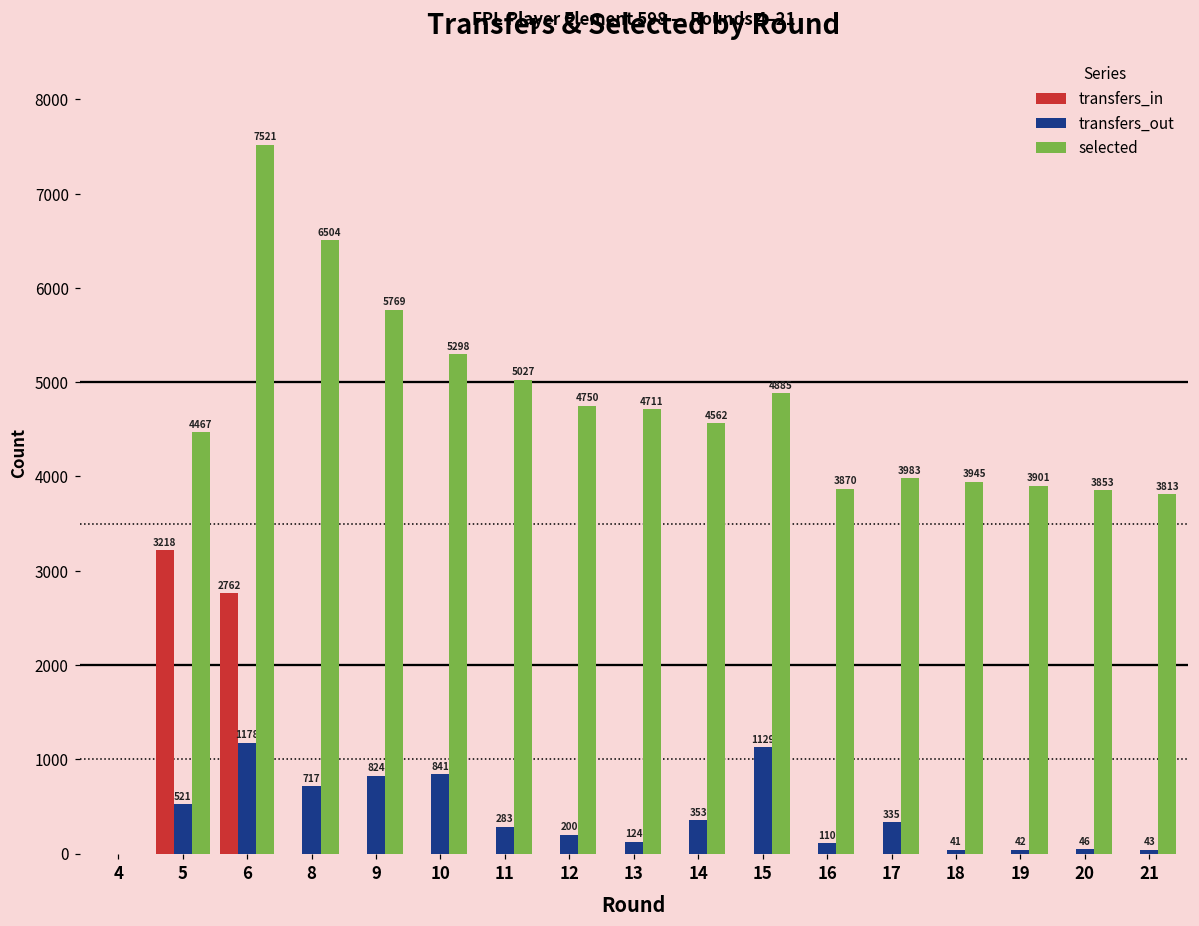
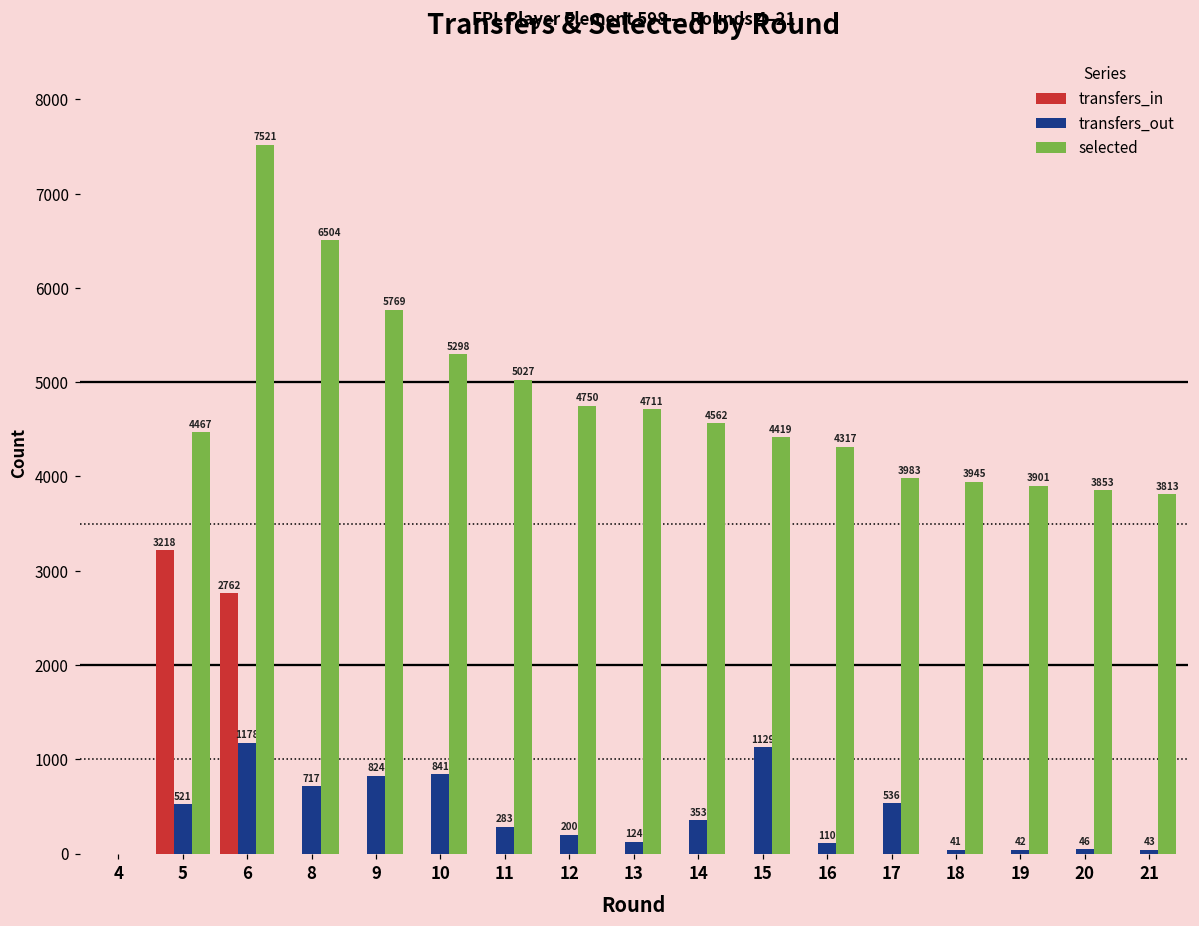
selected, 15: 4885 -> 4419
selected, 16: 3870 -> 4317
transfers_out, 17: 335 -> 536
